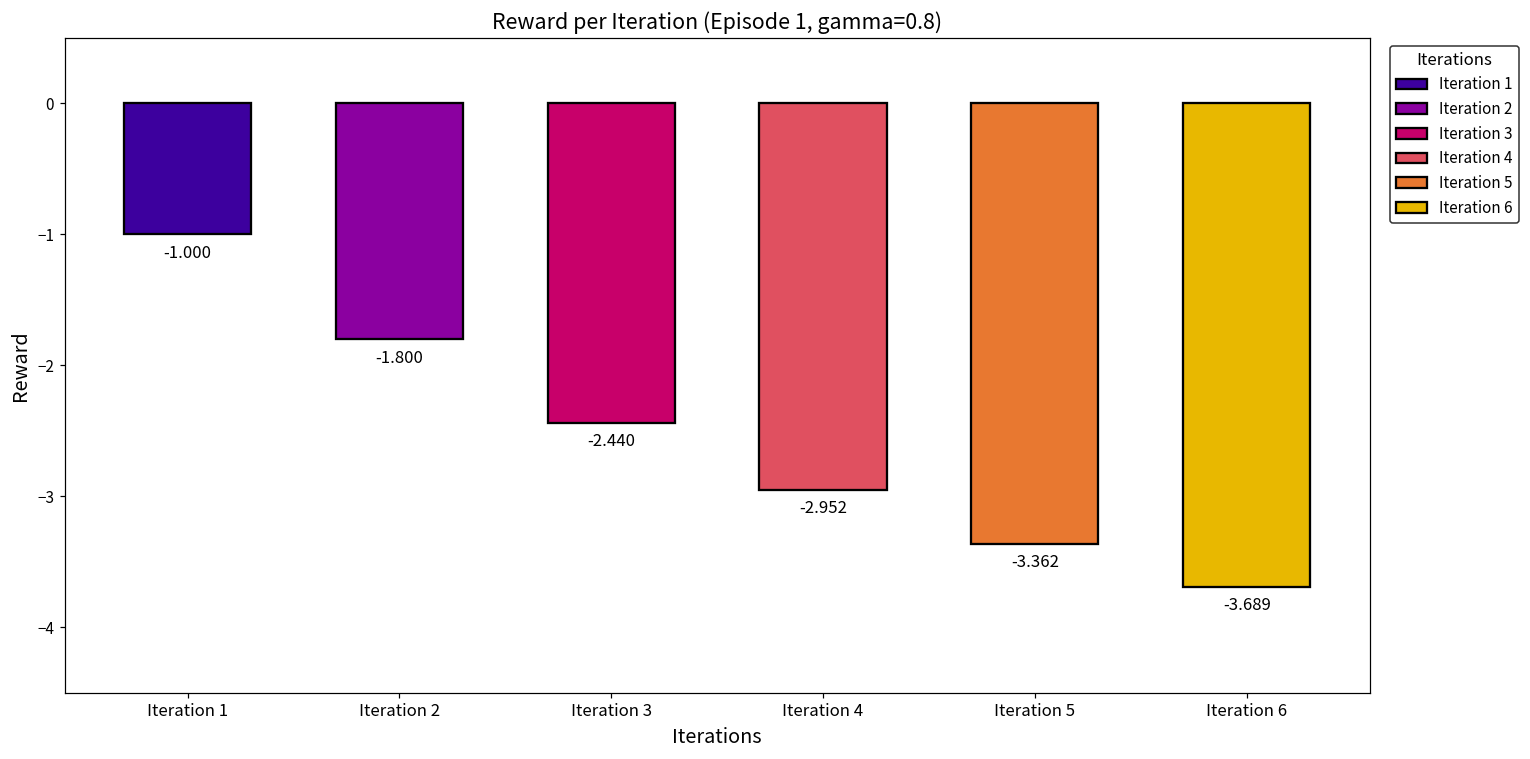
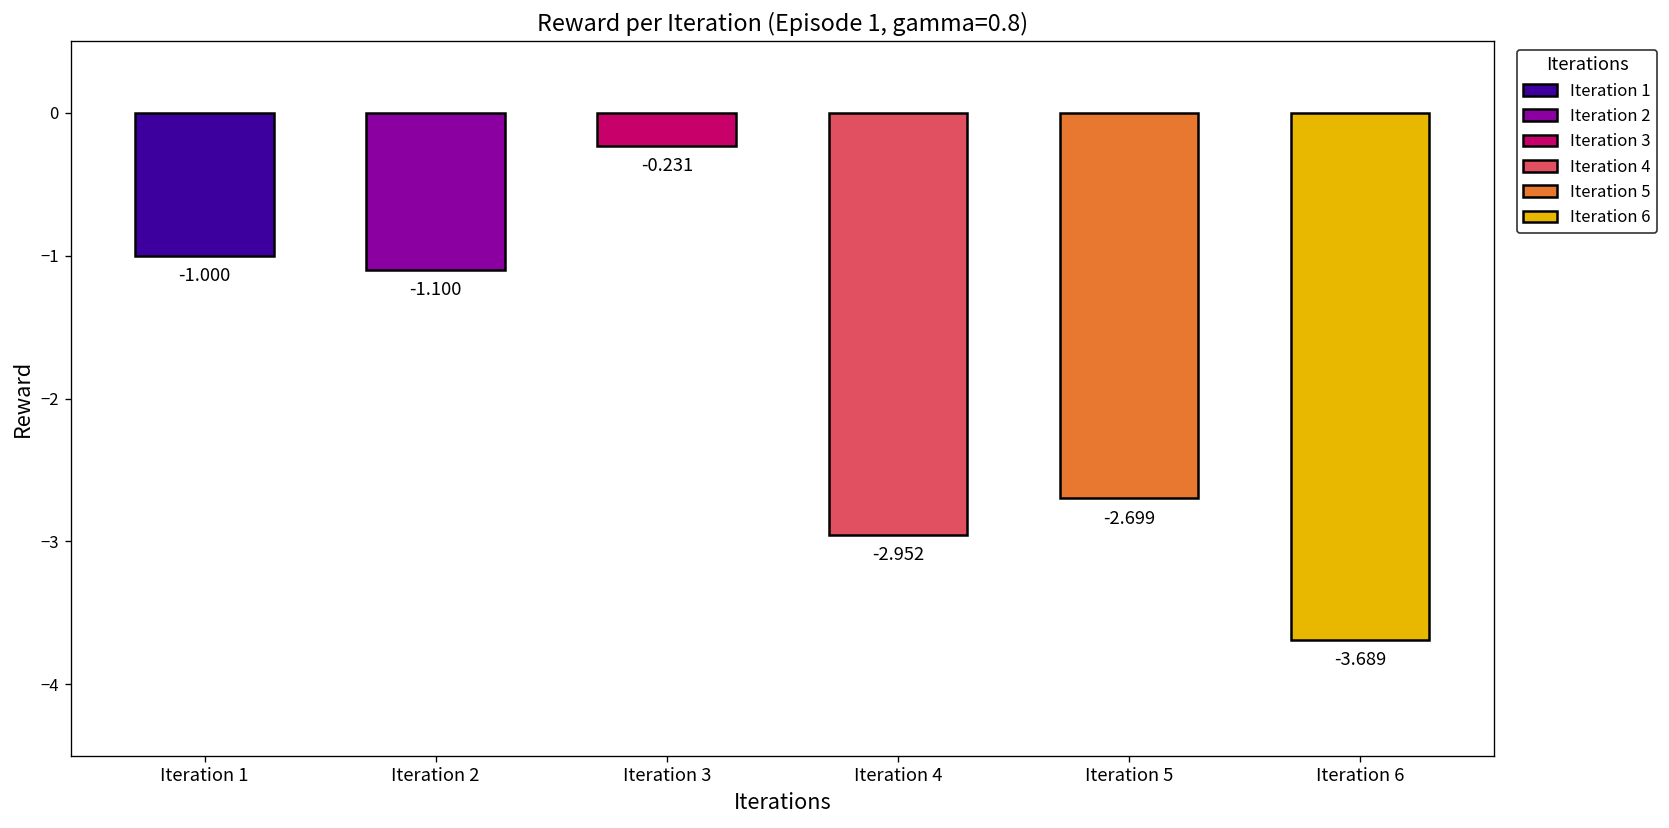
Iteration 2: -1.800 -> -1.100
Iteration 3: -2.440 -> -0.231
Iteration 5: -3.362 -> -2.699
